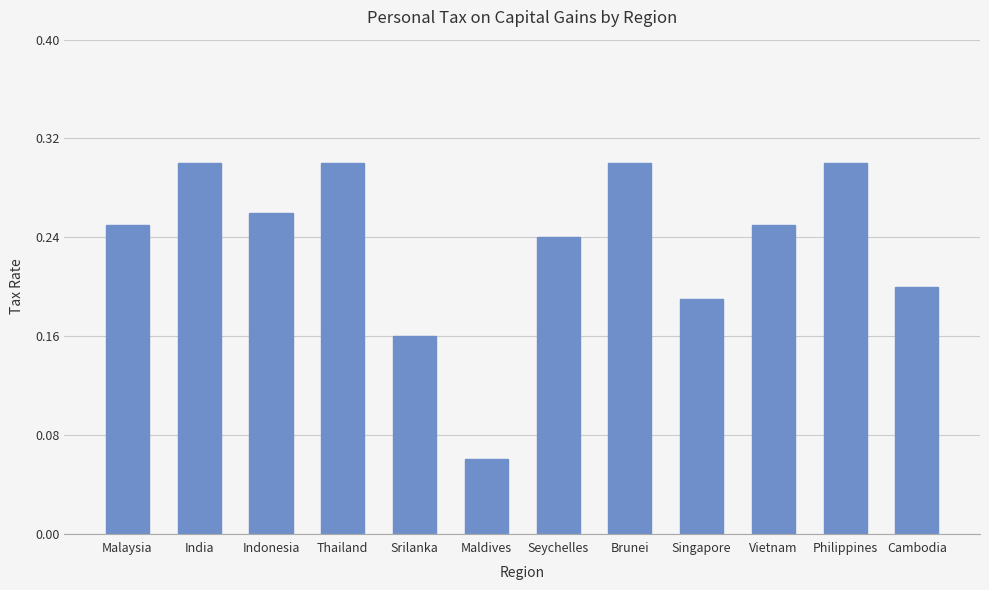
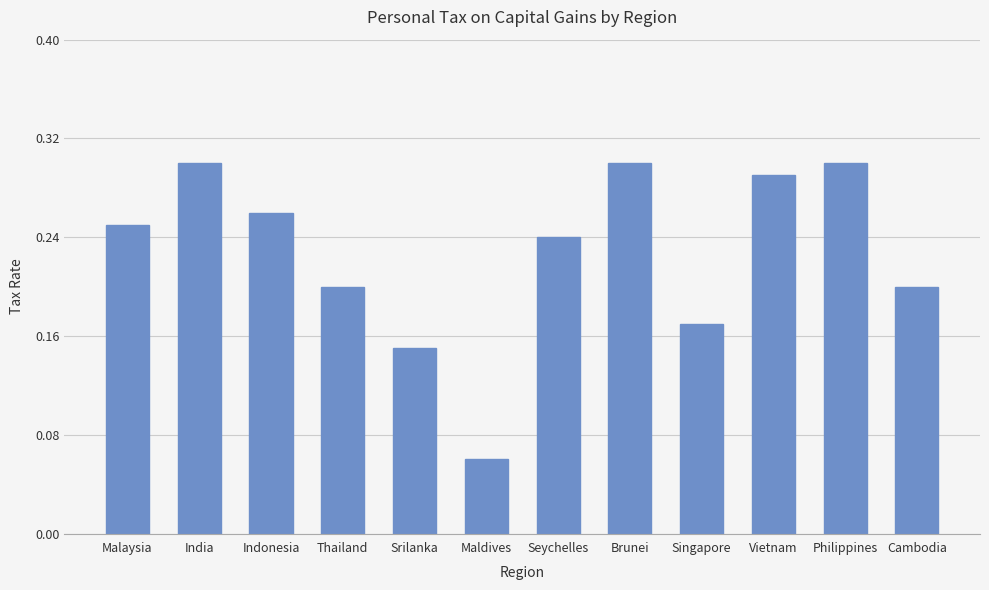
Thailand: 0.3 -> 0.2
Srilanka: 0.16 -> 0.15
Singapore: 0.19 -> 0.17
Vietnam: 0.25 -> 0.29
